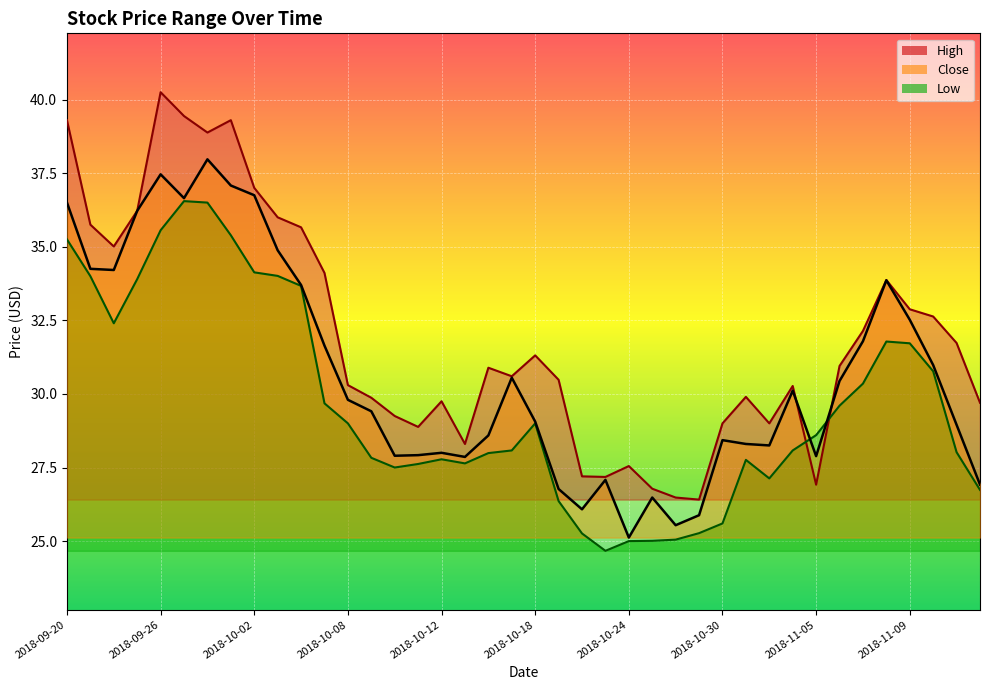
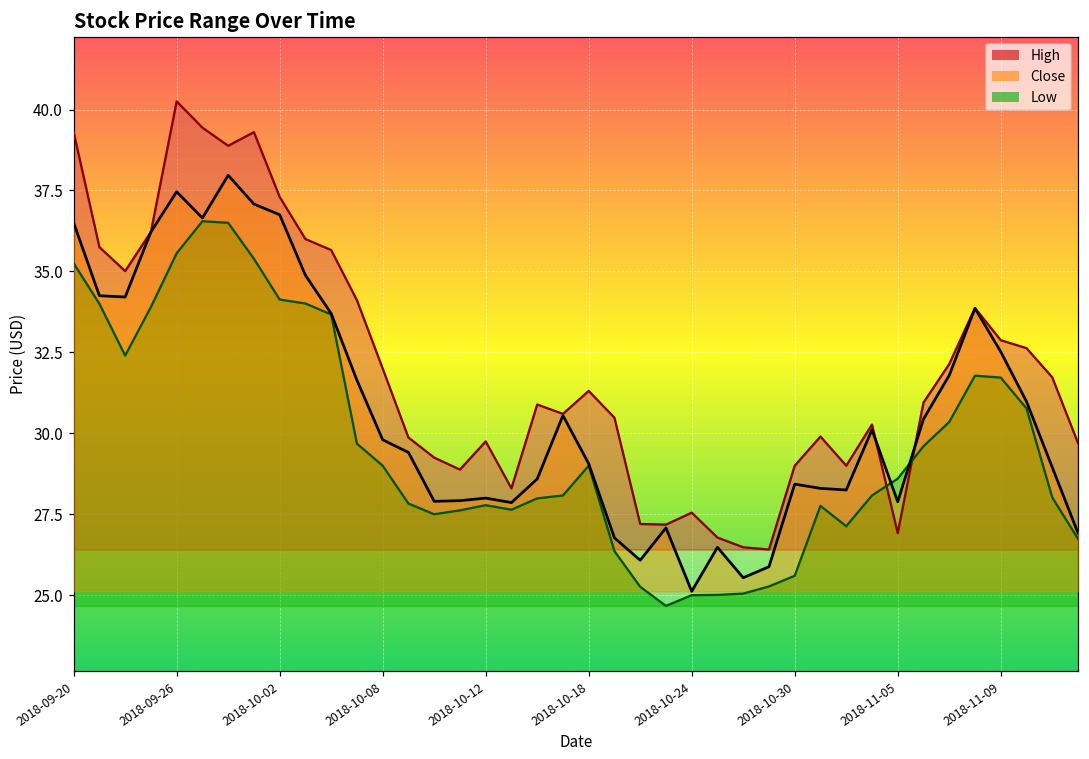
High, 2018-10-02: 37.0 -> 37.3
High, 2018-10-08: 30.3 -> 32.0
